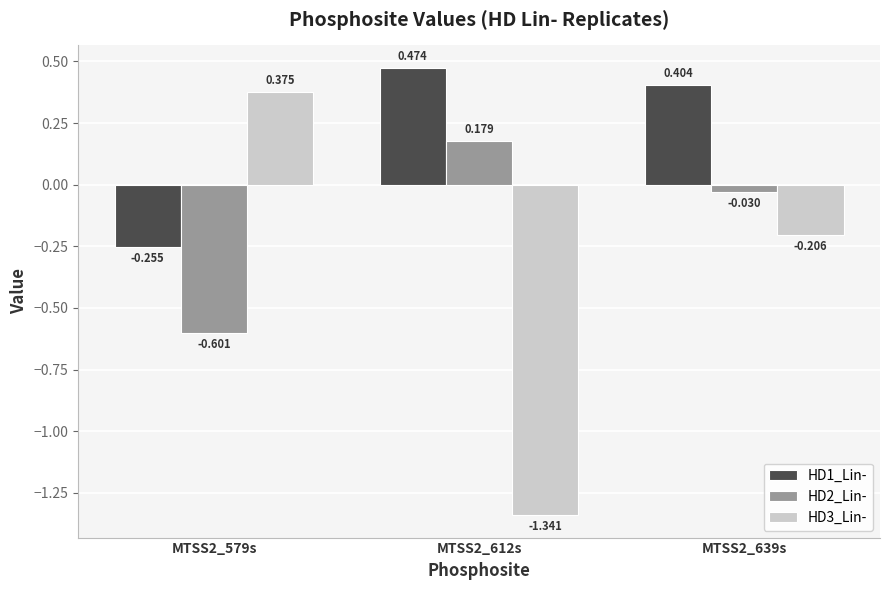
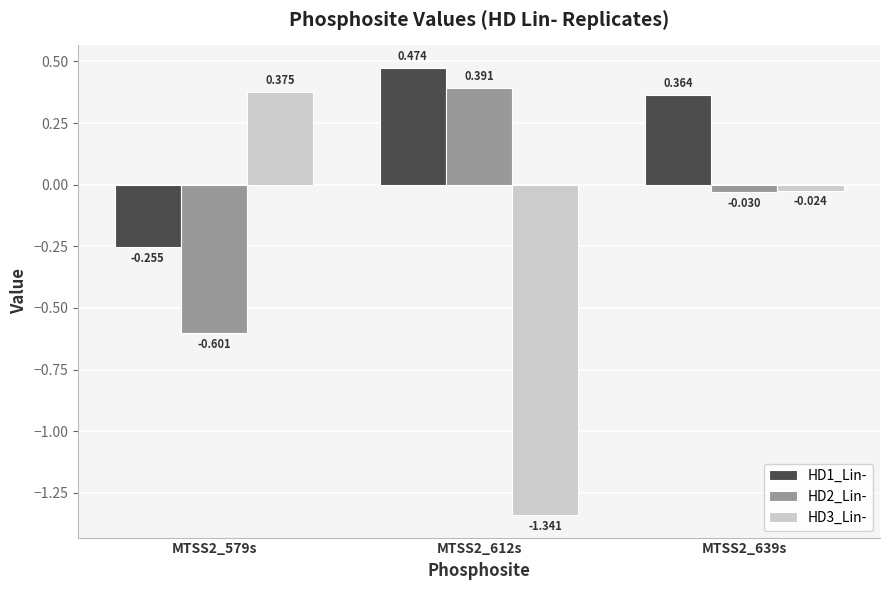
HD2_Lin-, MTSS2_612s: 0.179 -> 0.391
HD1_Lin-, MTSS2_639s: 0.404 -> 0.364
HD3_Lin-, MTSS2_639s: -0.206 -> -0.024
